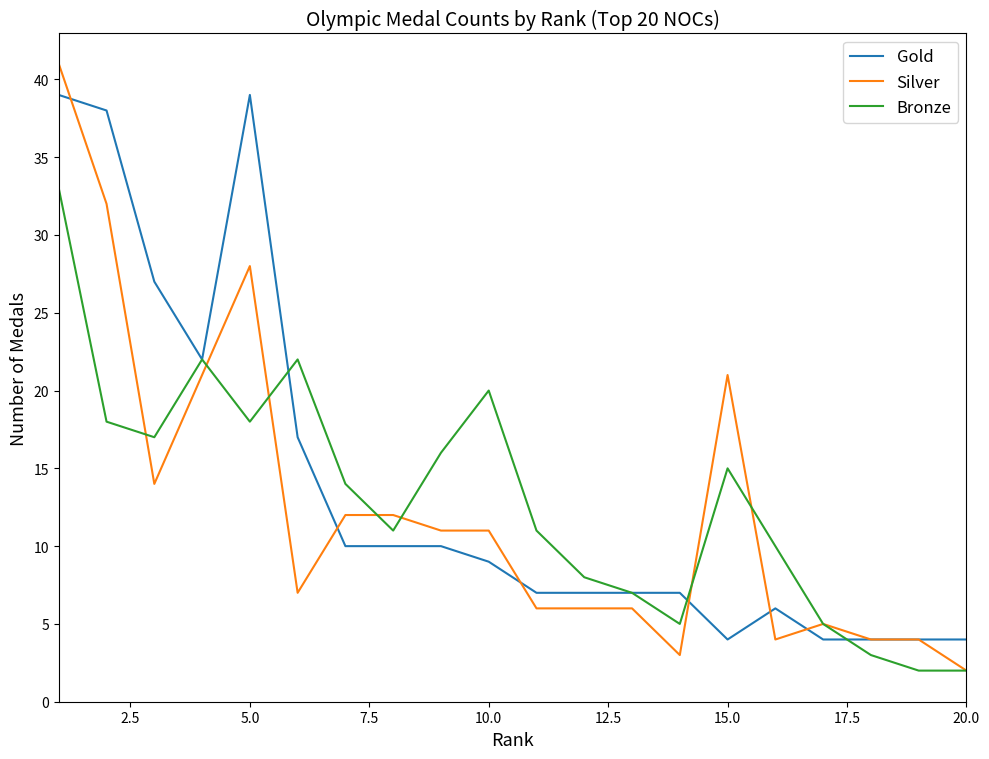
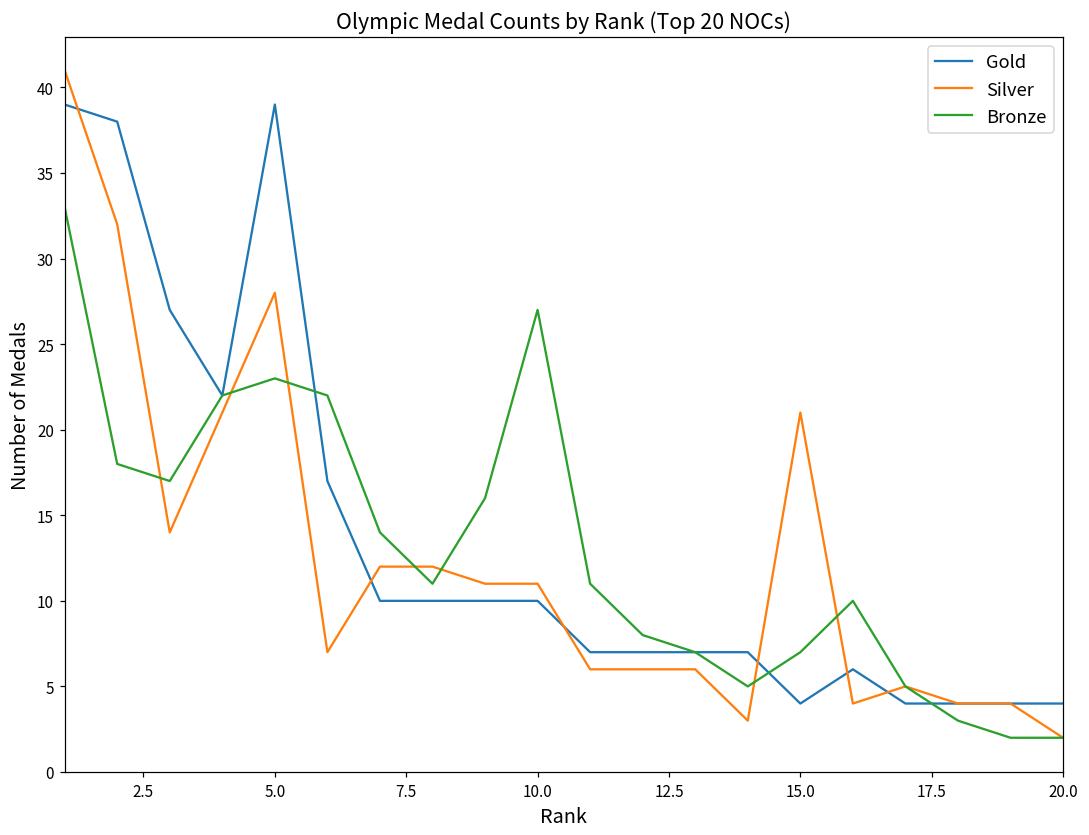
Bronze, 5.0: 18 -> 23
Gold, 10.0: 9 -> 10
Bronze, 10.0: 20 -> 27
Bronze, 15.0: 15 -> 7
